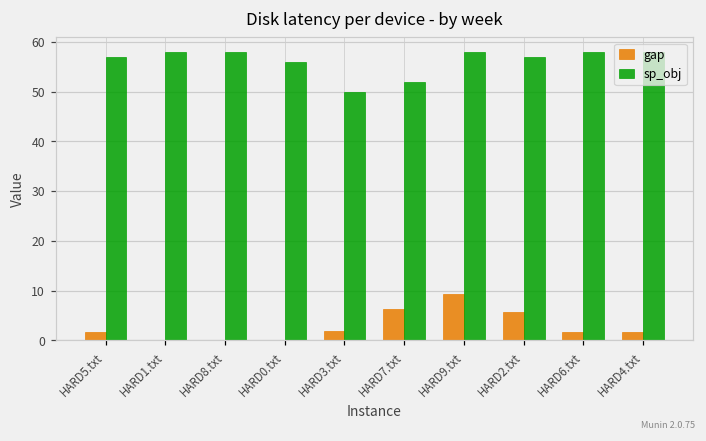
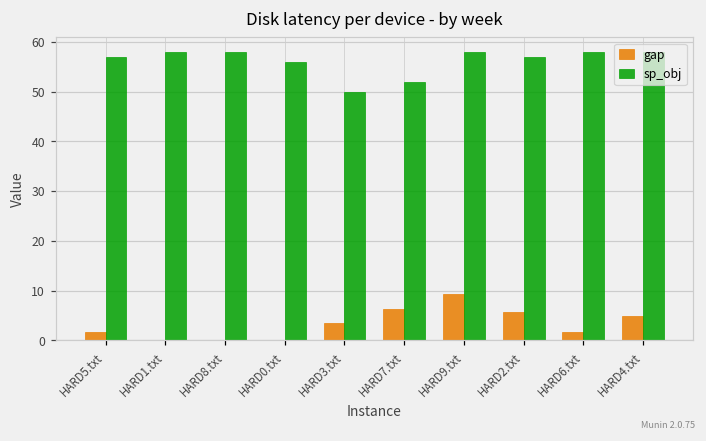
gap, HARD3.txt: 2 -> 4
gap, HARD4.txt: 2 -> 5
